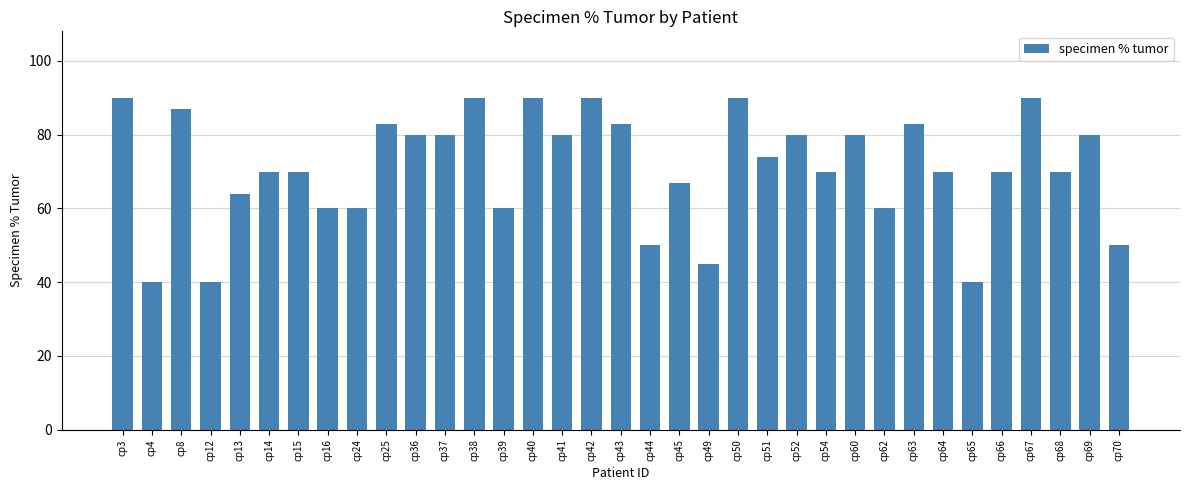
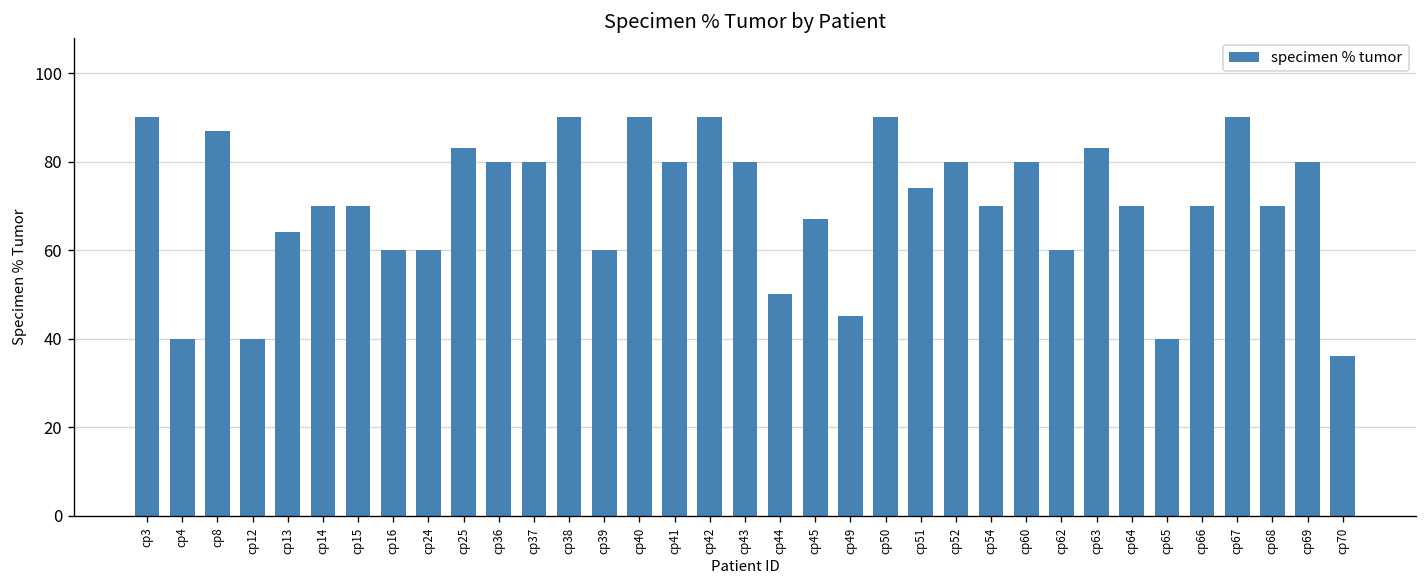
cp43: 83 -> 80
cp70: 50 -> 36
